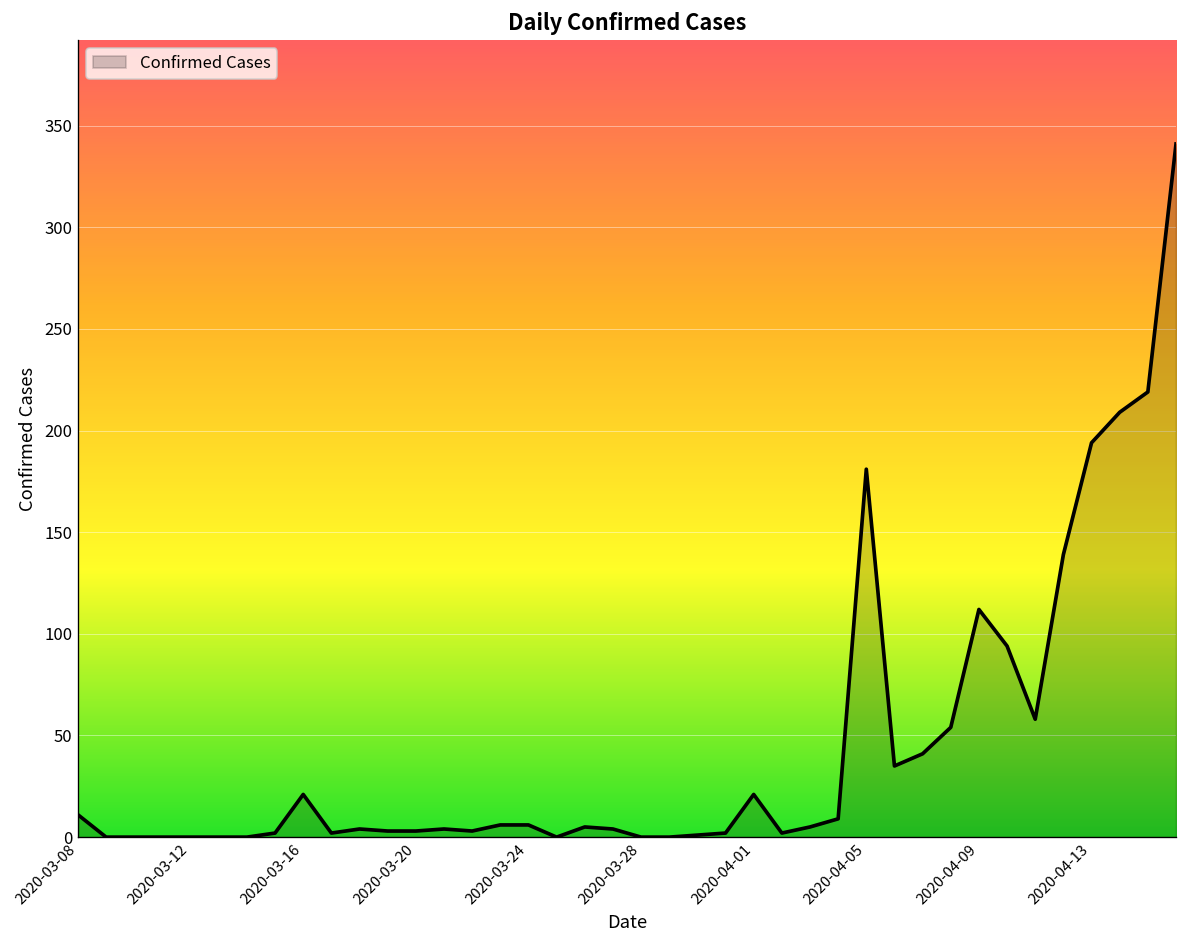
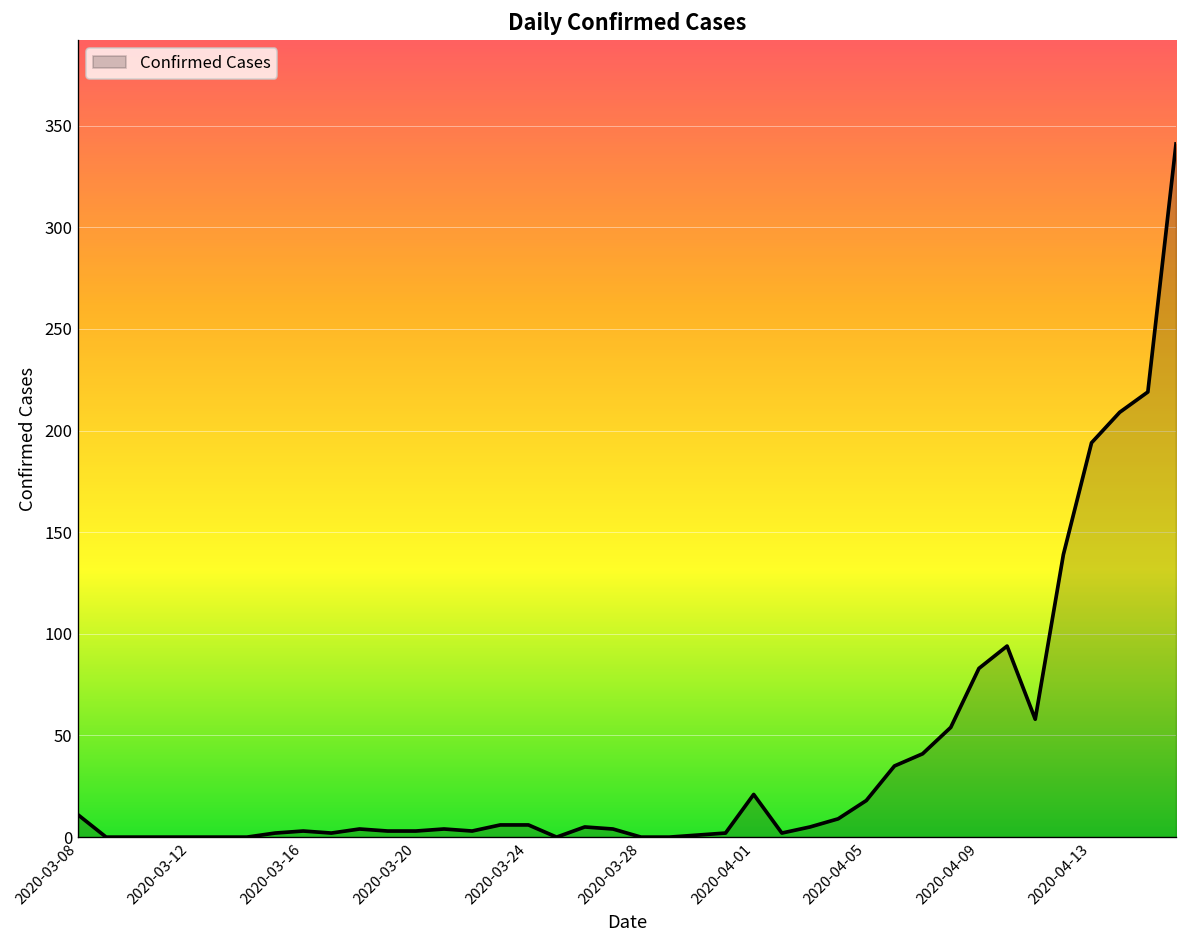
2020-03-16: 21 -> 3
2020-04-05: 181 -> 18
2020-04-09: 112 -> 83
